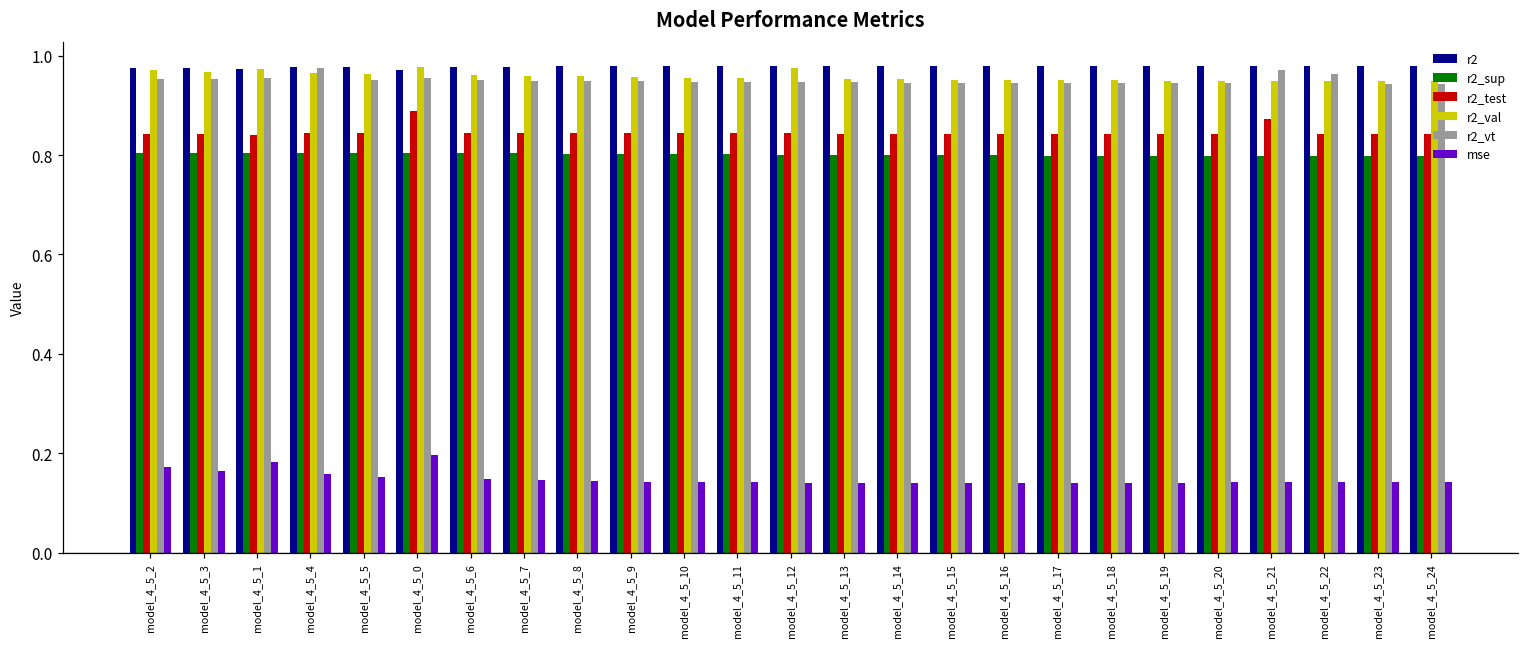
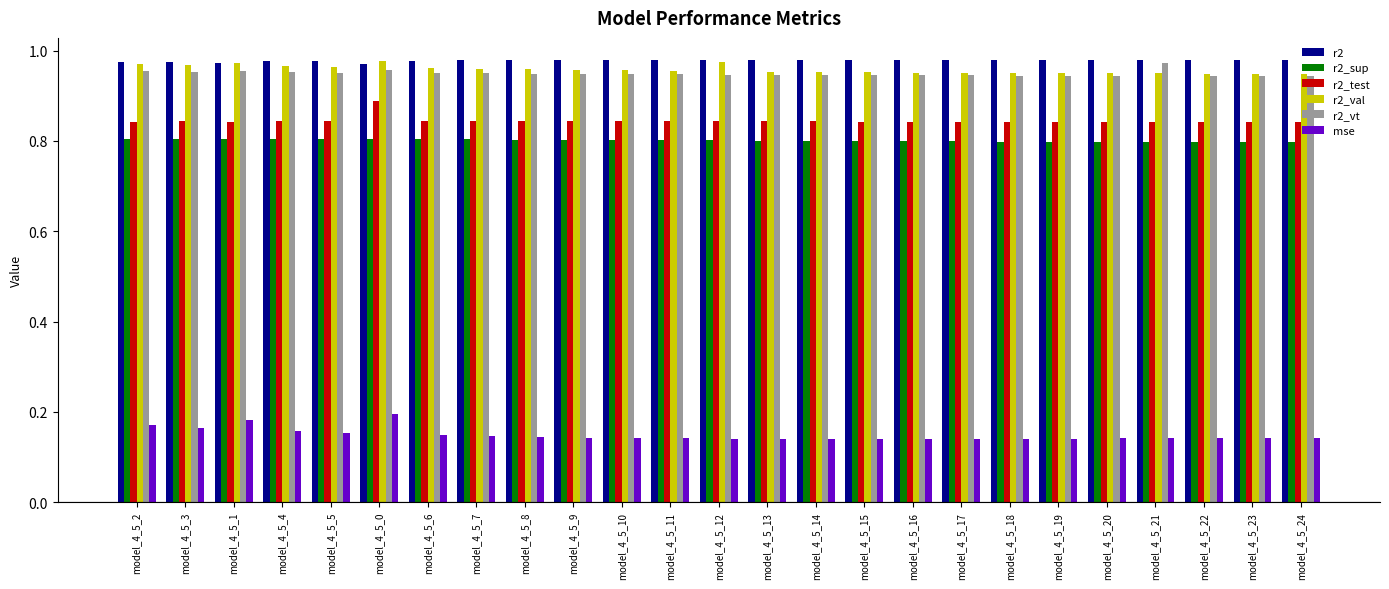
r2_vt, model_4_5_4: 0.97 -> 0.95
r2_test, model_4_5_21: 0.87 -> 0.84
r2_vt, model_4_5_22: 0.96 -> 0.94
